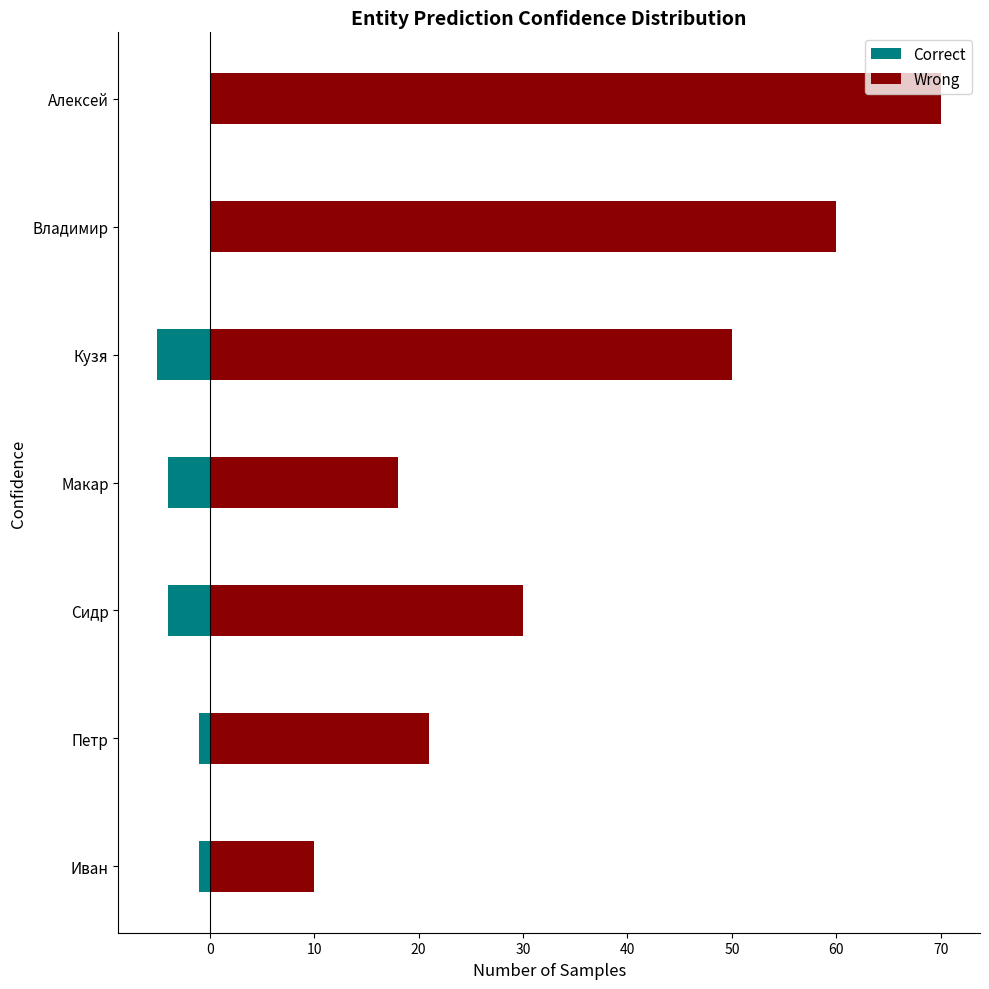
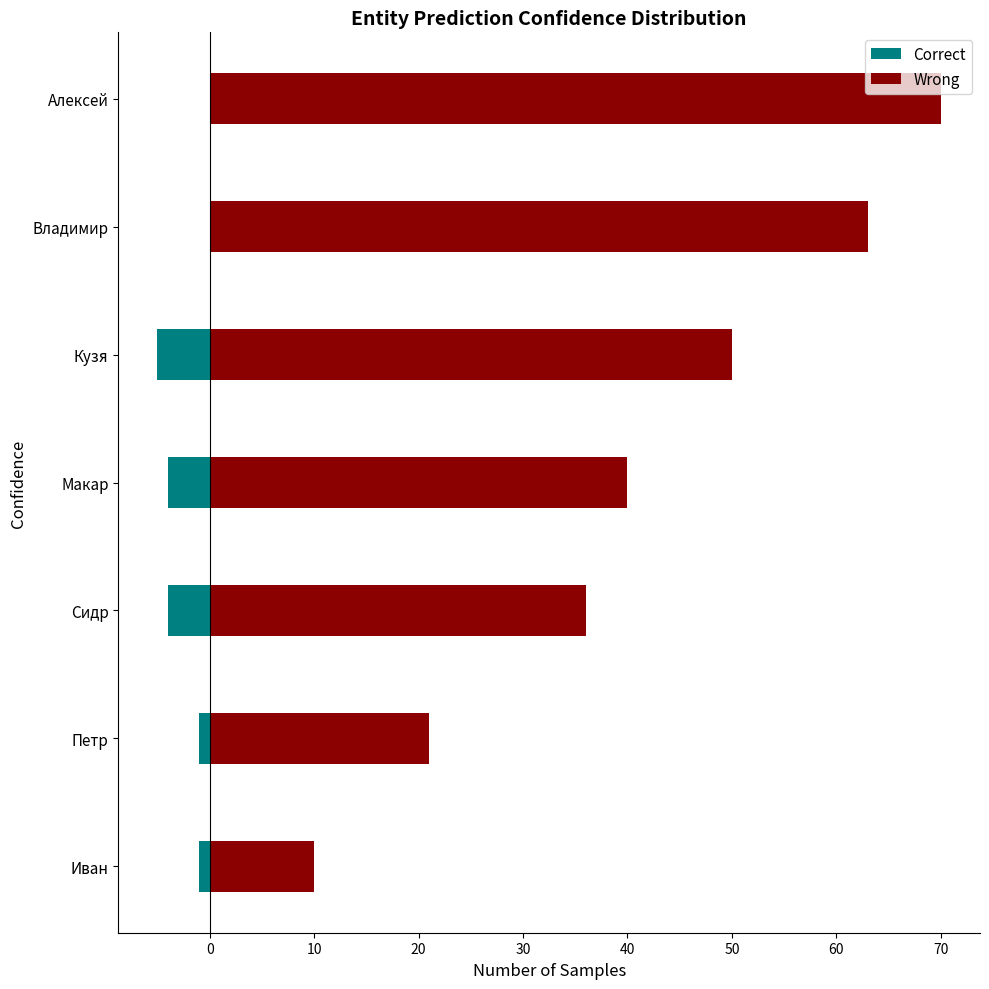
Wrong, Владимир: 60 -> 63
Wrong, Макар: 18 -> 40
Wrong, Сидр: 30 -> 36
